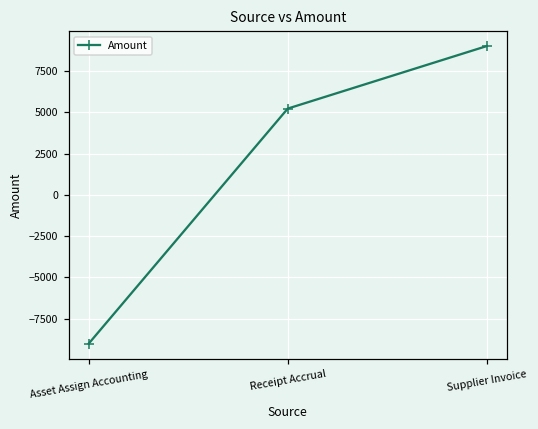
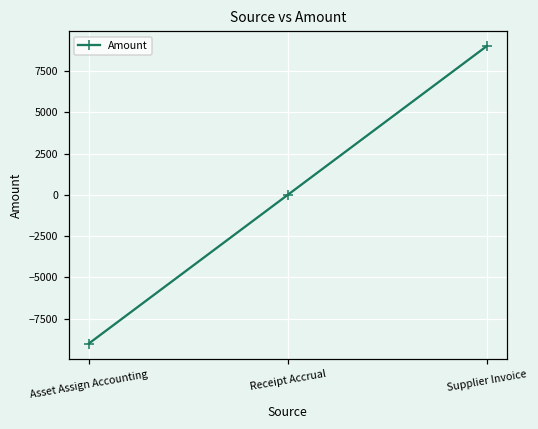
Receipt Accrual: 5200 -> 0
